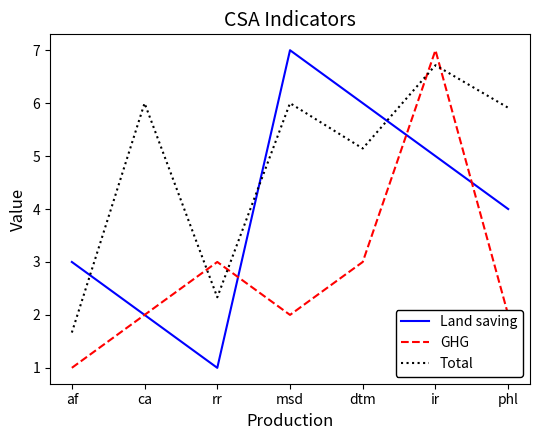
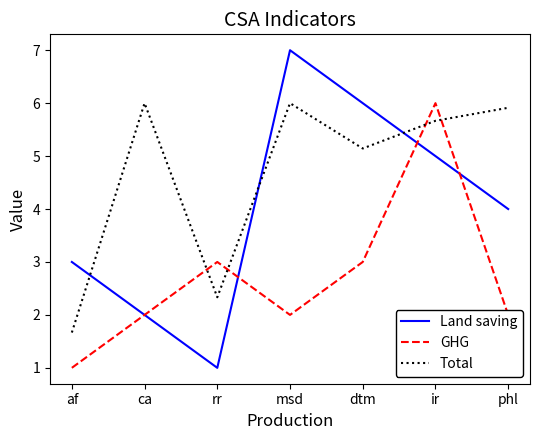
GHG, ir: 7 -> 6
Total, ir: 6.7 -> 5.7
